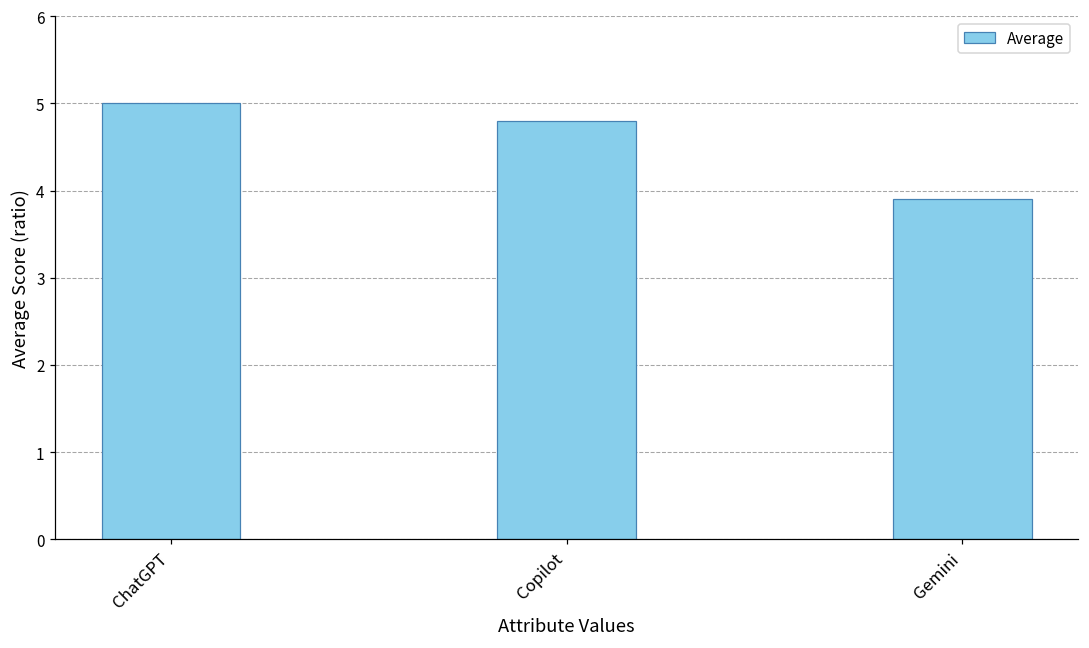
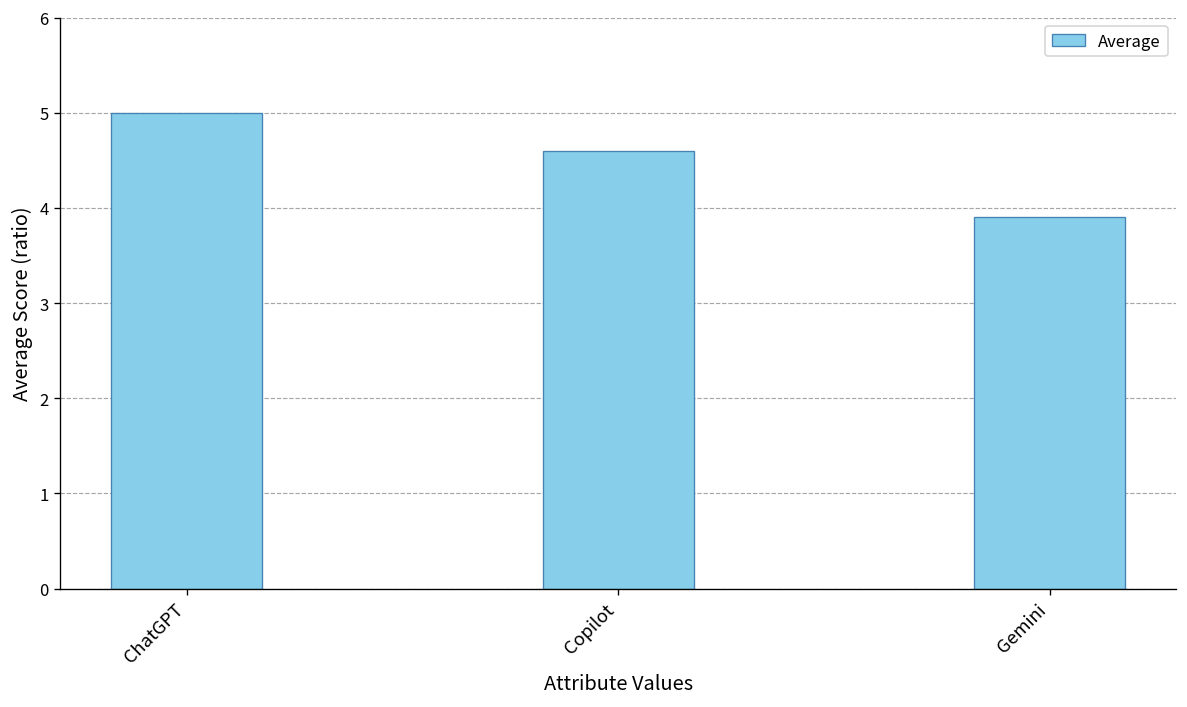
Copilot: 4.8 -> 4.6
